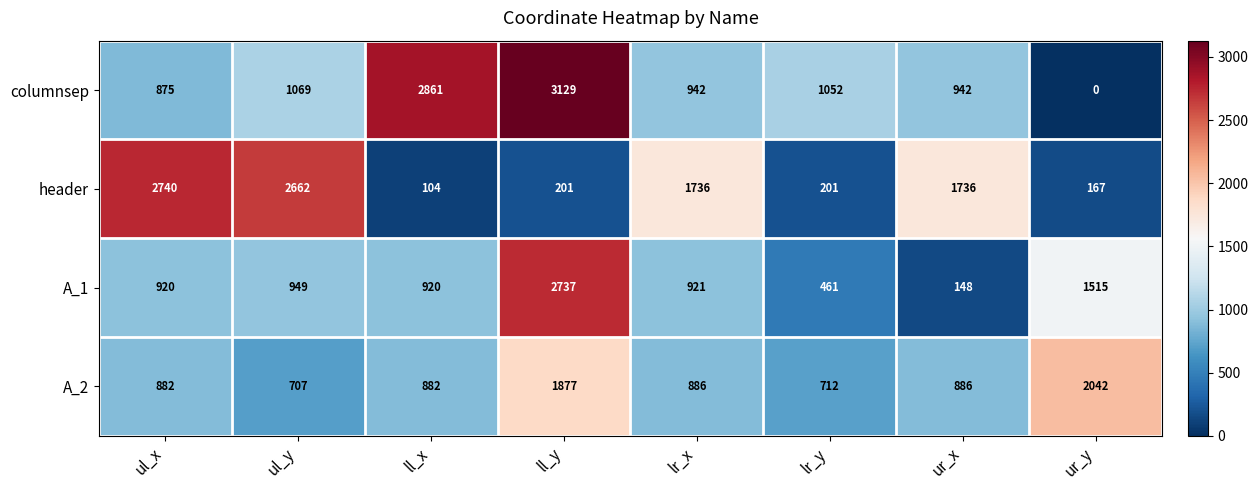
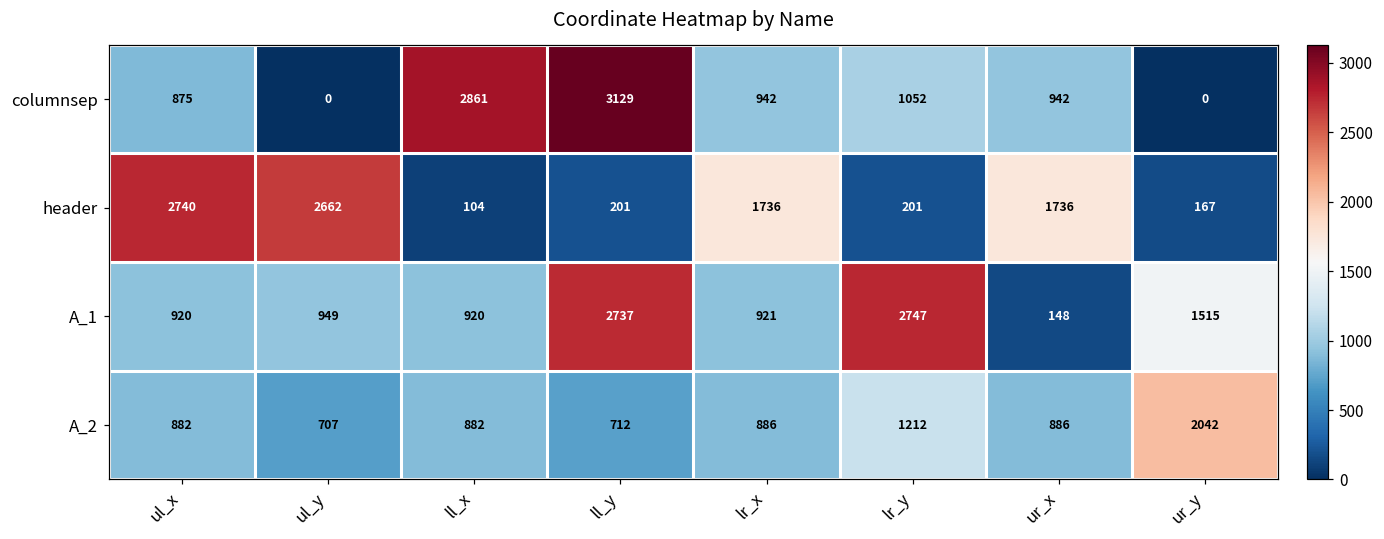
columnsep, ul_y: 1069 -> 0
A_1, lr_y: 461 -> 2747
A_2, ll_y: 1877 -> 712
A_2, lr_y: 712 -> 1212
